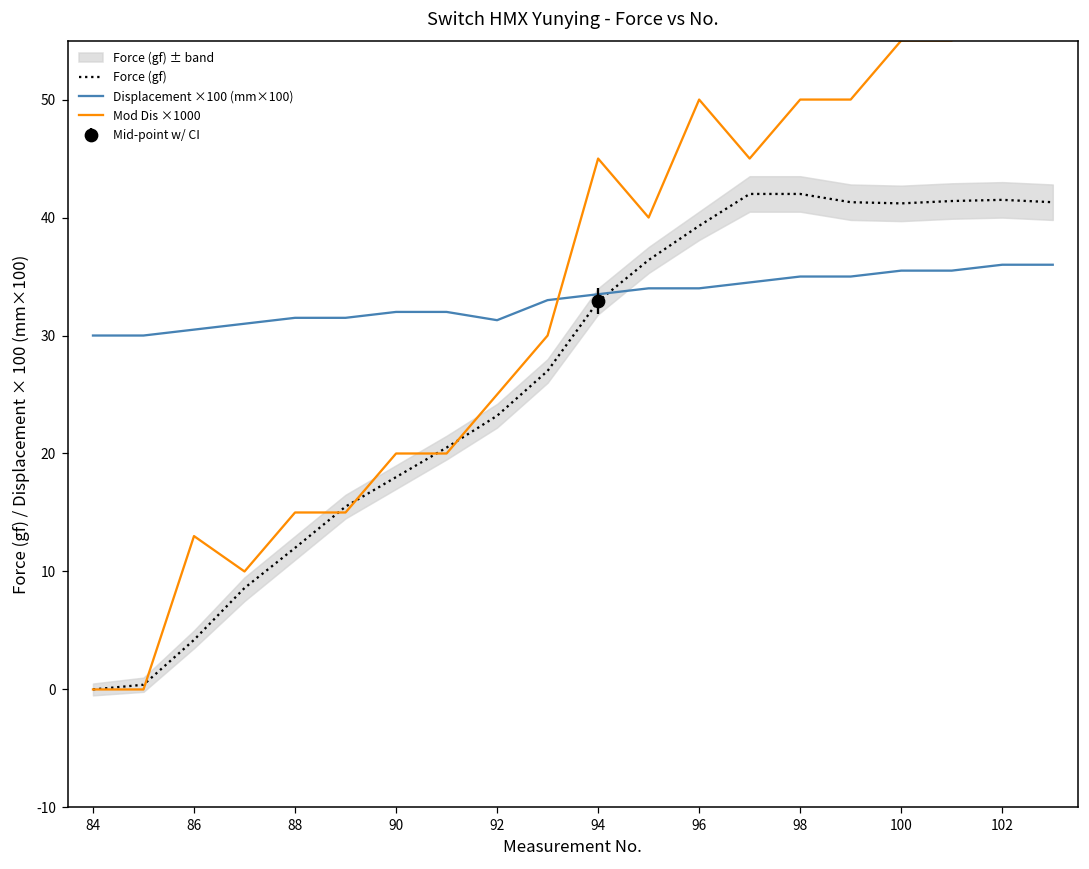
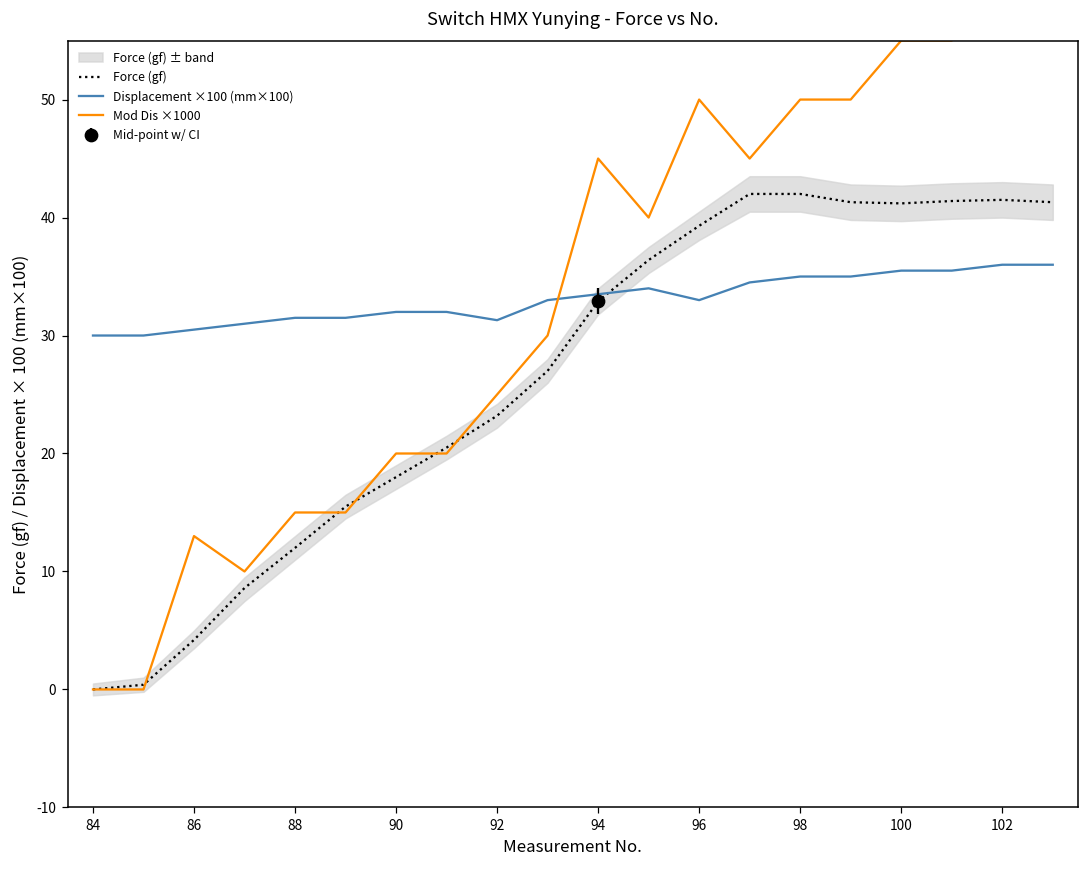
Displacement ×100 (mm×100), 96: 34.0 -> 33.0
